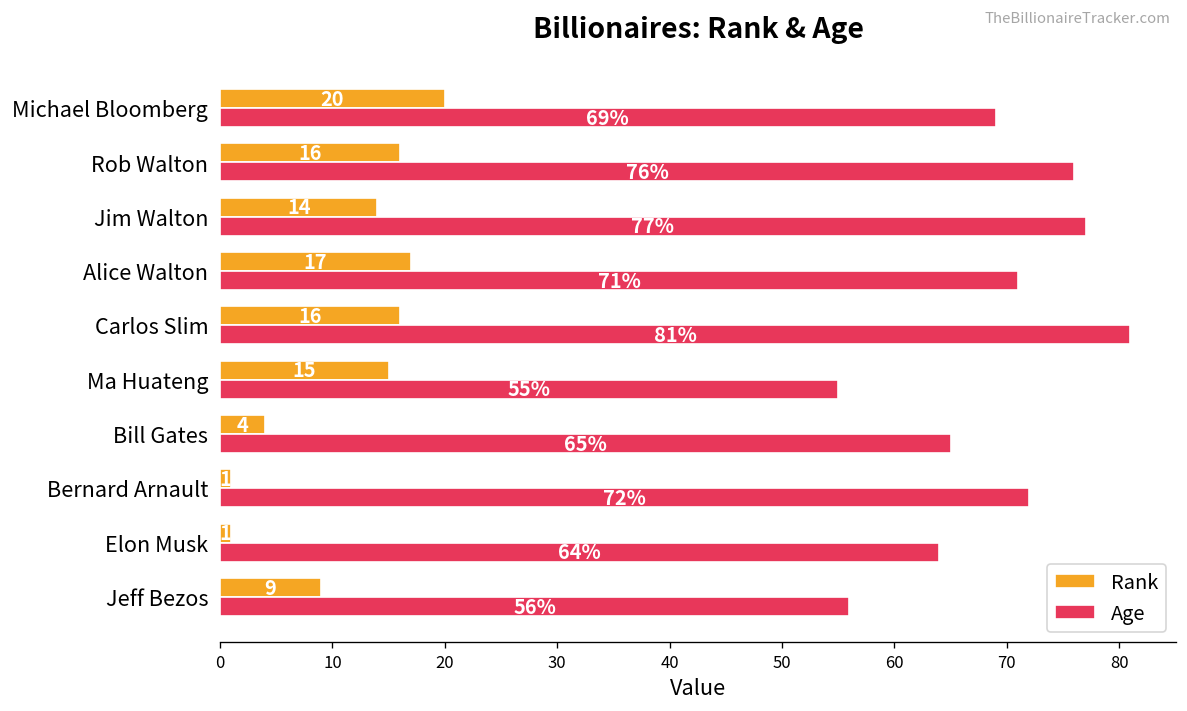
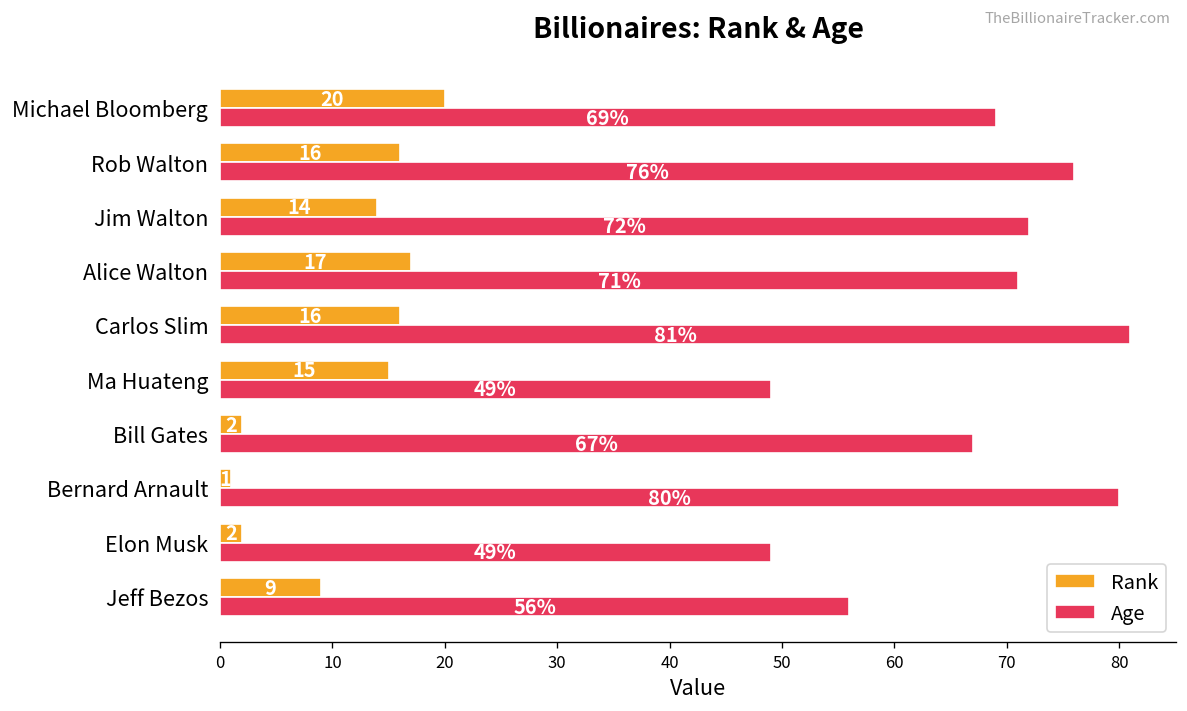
Age, Jim Walton: 77% -> 72%
Age, Ma Huateng: 55% -> 49%
Rank, Bill Gates: 4 -> 2
Age, Bill Gates: 65% -> 67%
Age, Bernard Arnault: 72% -> 80%
Rank, Elon Musk: 1 -> 2
Age, Elon Musk: 64% -> 49%
